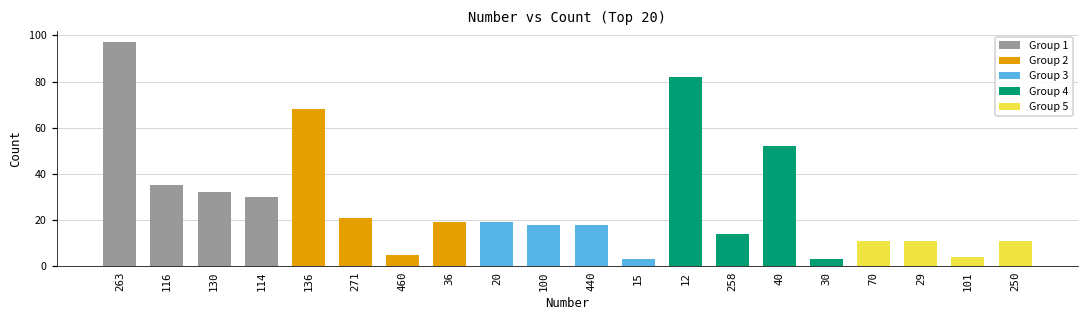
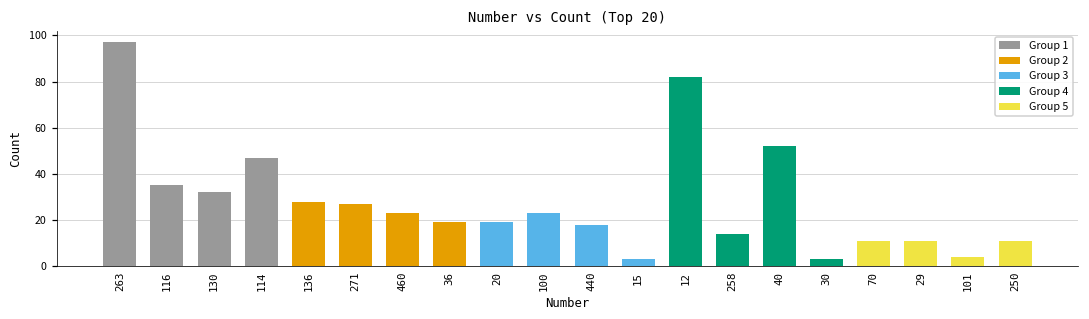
114: 30 -> 47
136: 68 -> 28
271: 21 -> 27
460: 5 -> 23
100: 18 -> 23
